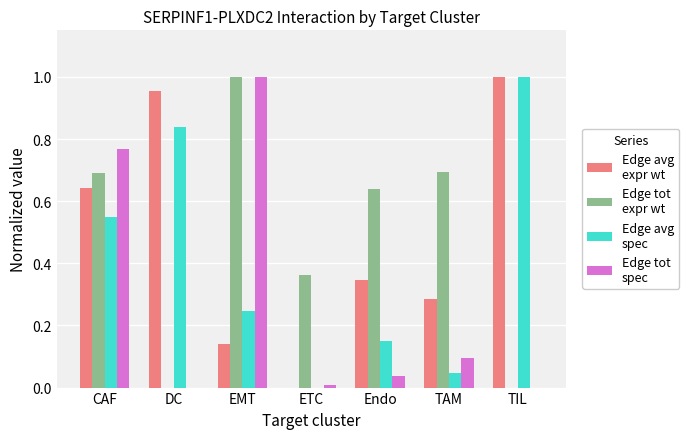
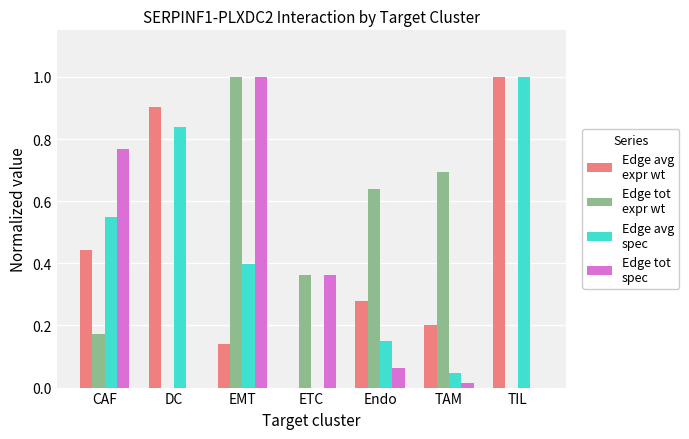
Edge avg expr wt, CAF: 0.64 -> 0.44
Edge tot expr wt, CAF: 0.69 -> 0.17
Edge avg expr wt, DC: 0.95 -> 0.90
Edge avg spec, EMT: 0.25 -> 0.40
Edge tot spec, ETC: 0.01 -> 0.36
Edge avg expr wt, Endo: 0.35 -> 0.28
Edge tot spec, Endo: 0.04 -> 0.06
Edge avg expr wt, TAM: 0.28 -> 0.20
Edge tot spec, TAM: 0.09 -> 0.01
